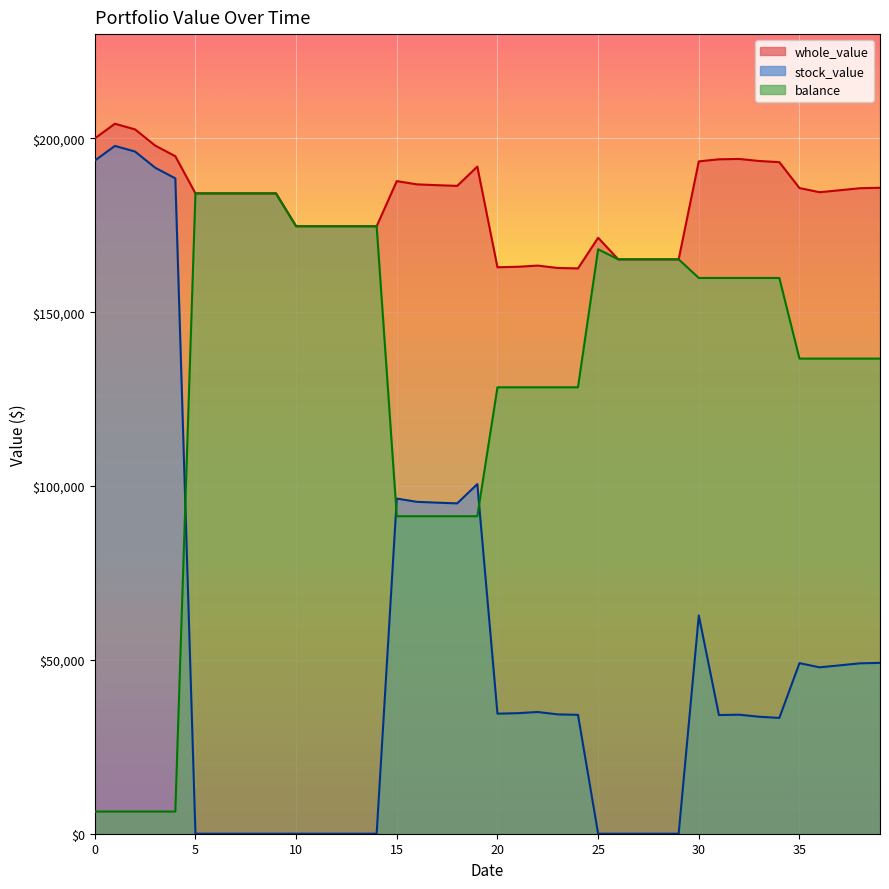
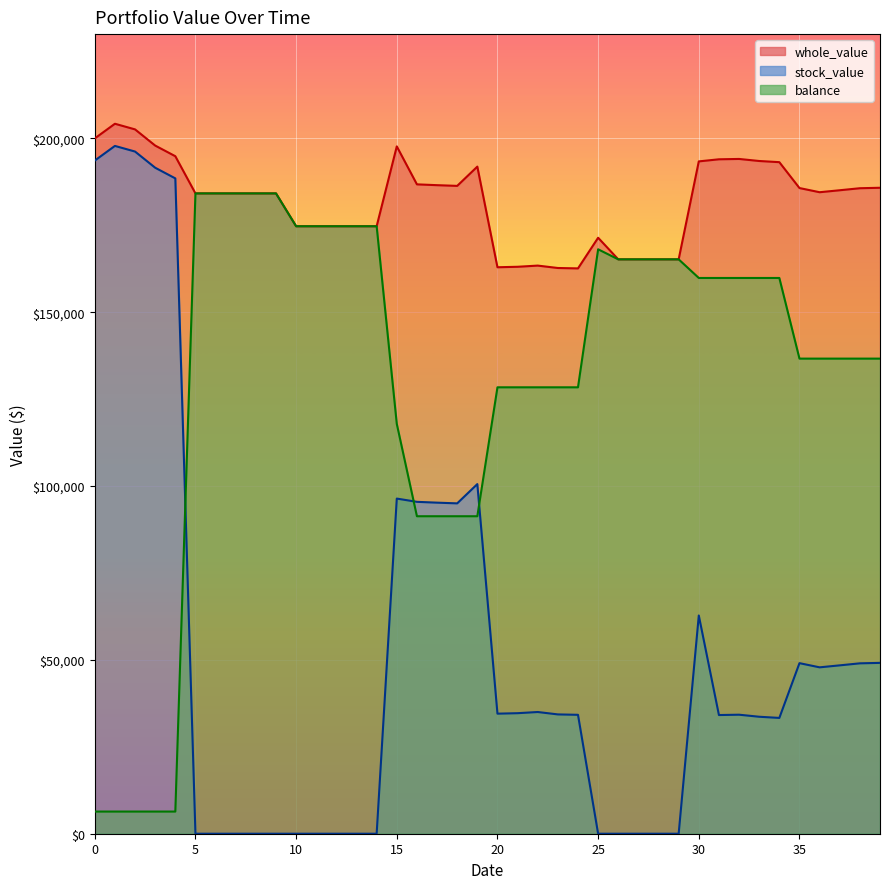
whole_value, 15: $188,000 -> $198,000
balance, 15: $91,000 -> $118,000
